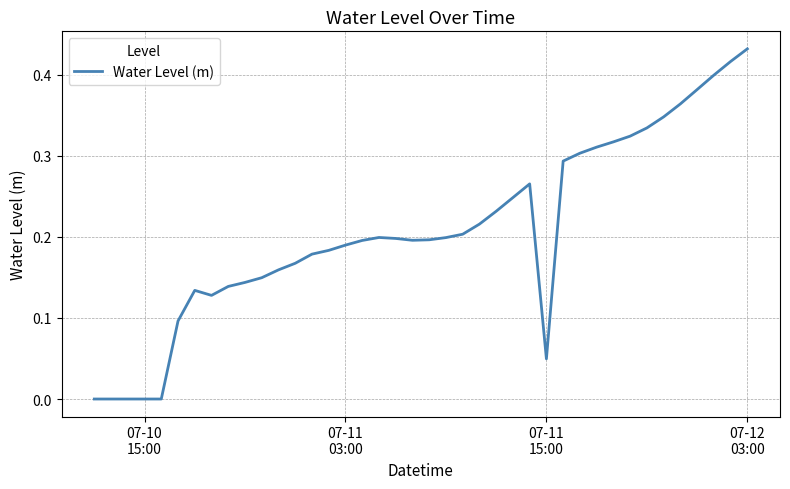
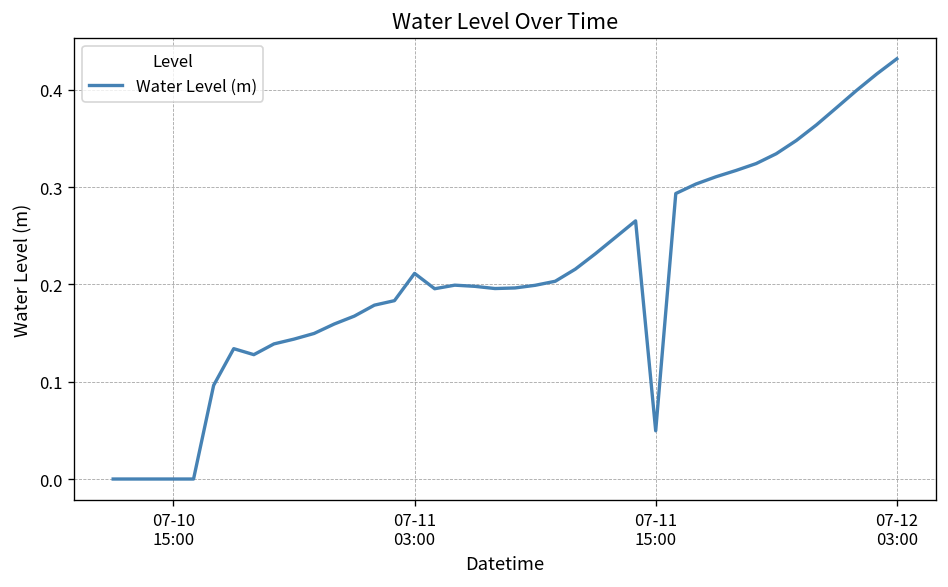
07-11 03:00: 0.19 -> 0.21
